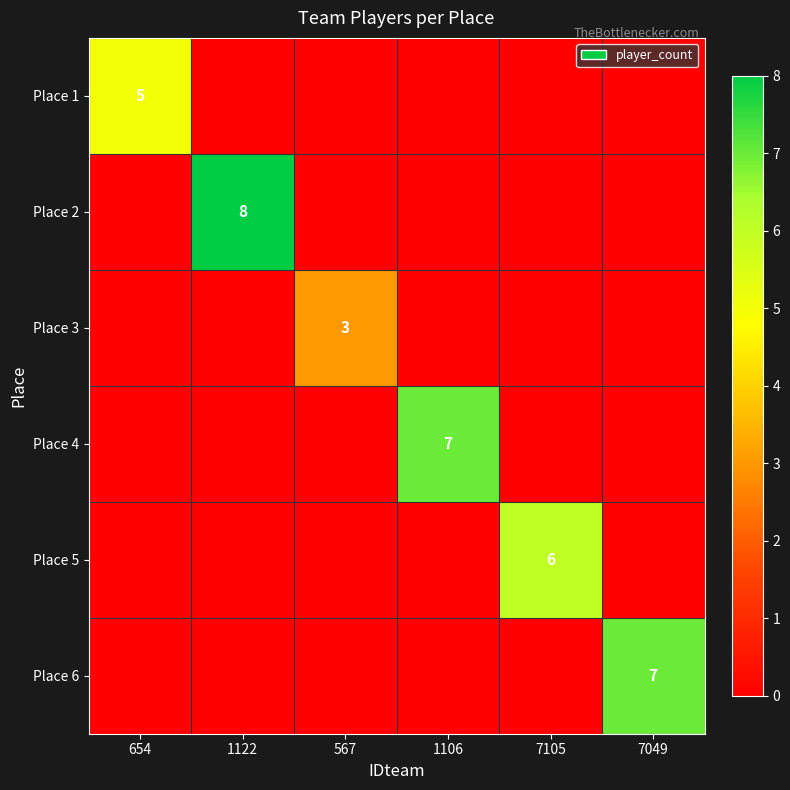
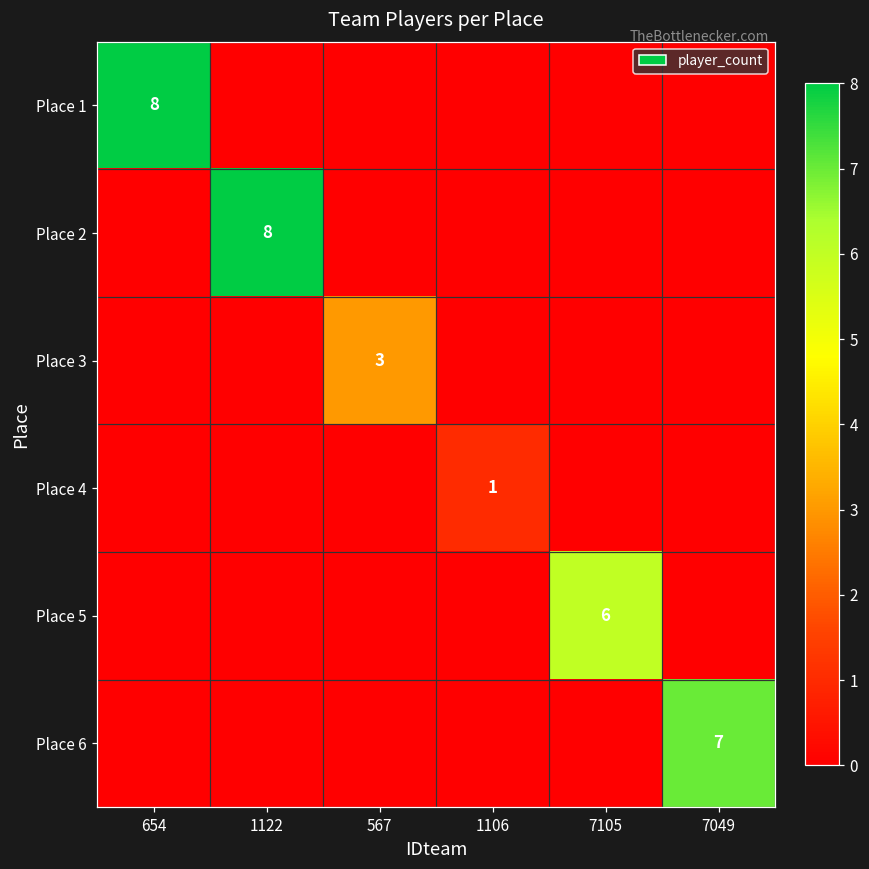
Place 1, 654: 5 -> 8
Place 4, 1106: 7 -> 1
